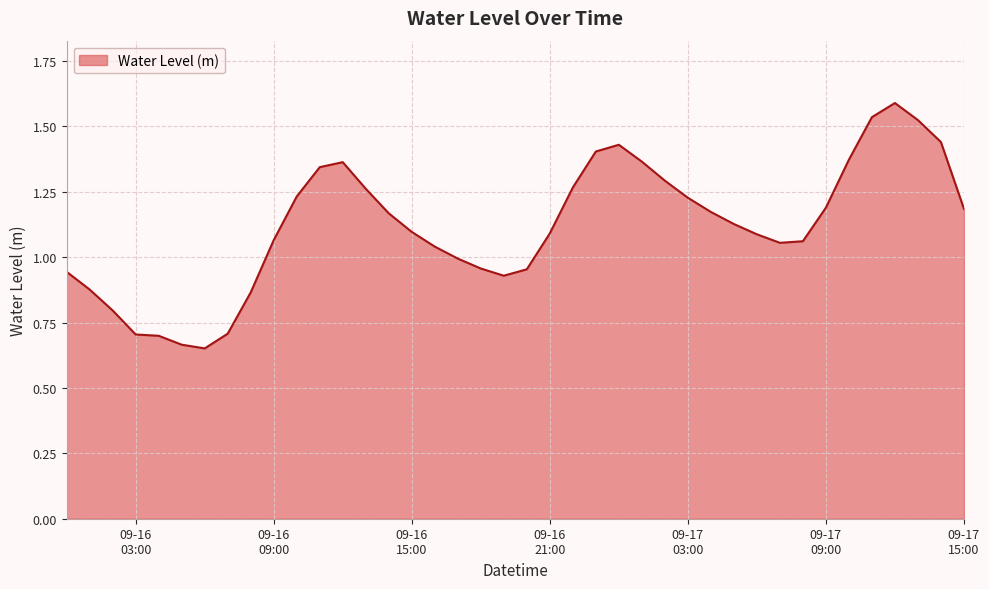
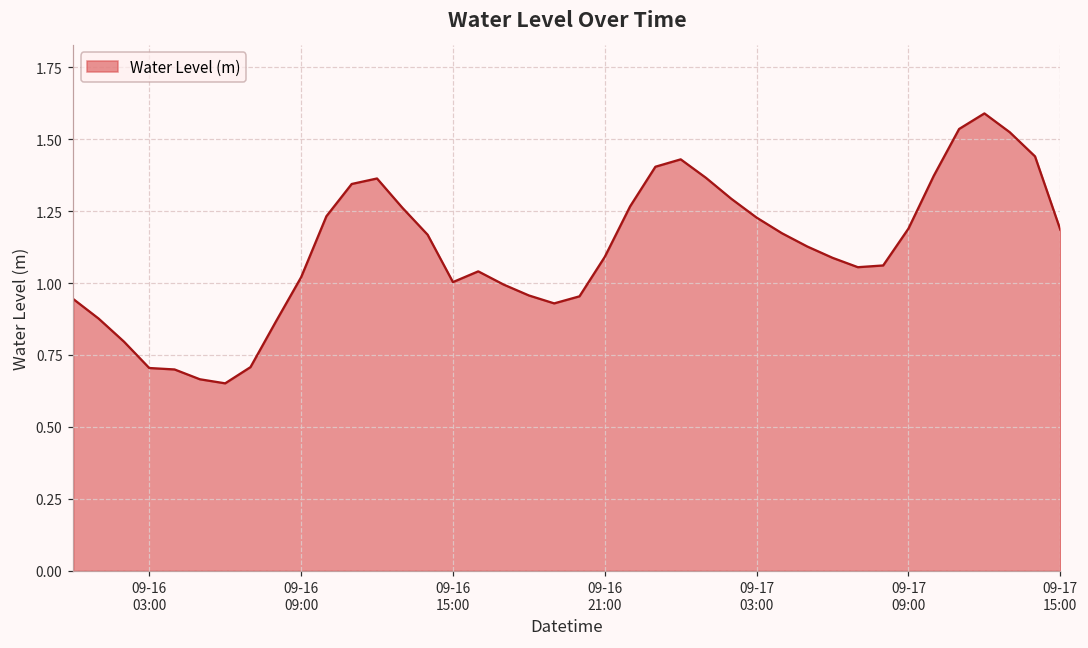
09-16 09:00: 1.07 -> 1.02
09-16 15:00: 1.10 -> 1.00
